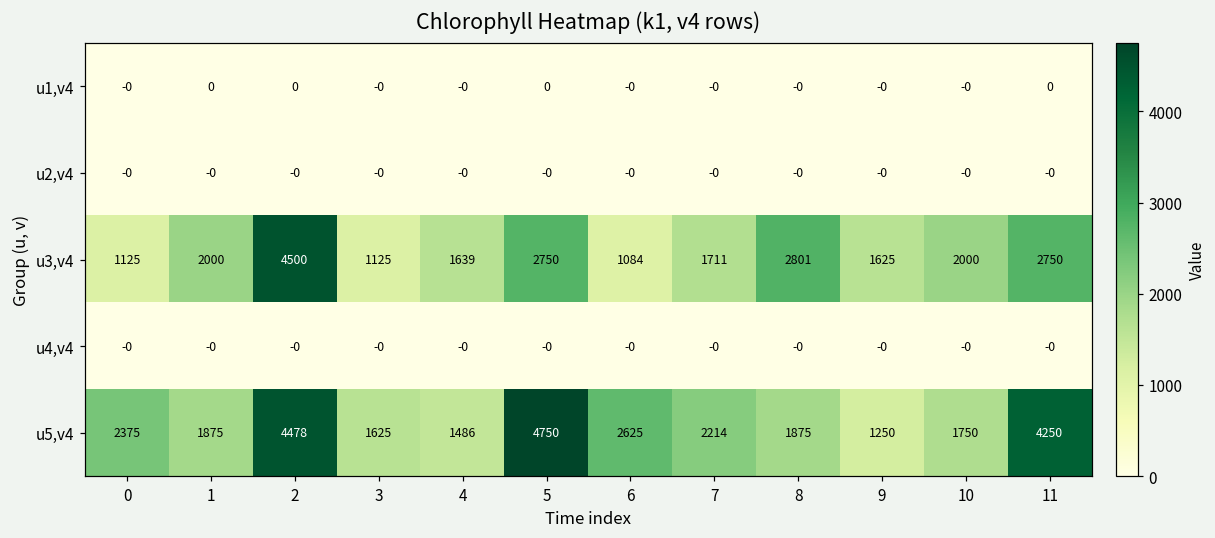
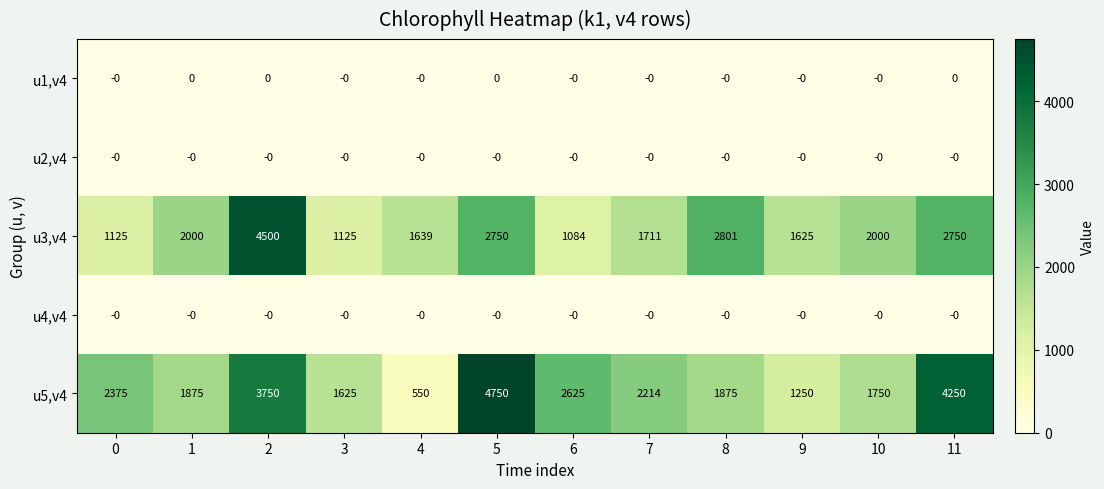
u5,v4, 2: 4478 -> 3750
u5,v4, 4: 1486 -> 550
